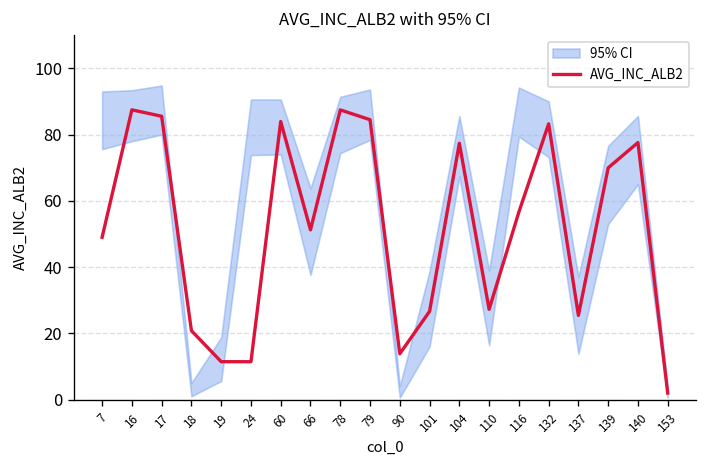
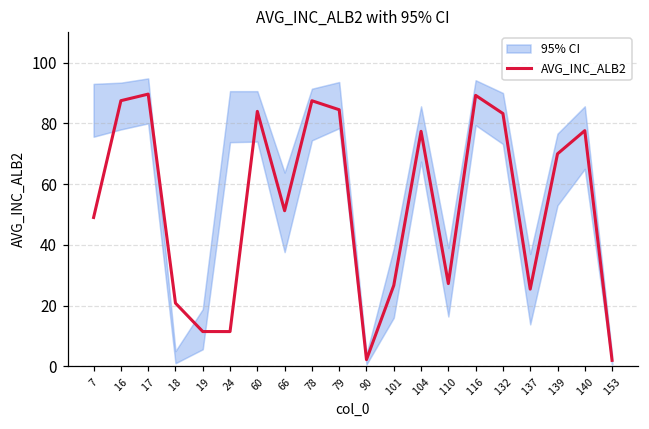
AVG_INC_ALB2, 17: 86 -> 90
AVG_INC_ALB2, 90: 14 -> 2
AVG_INC_ALB2, 116: 57 -> 89
